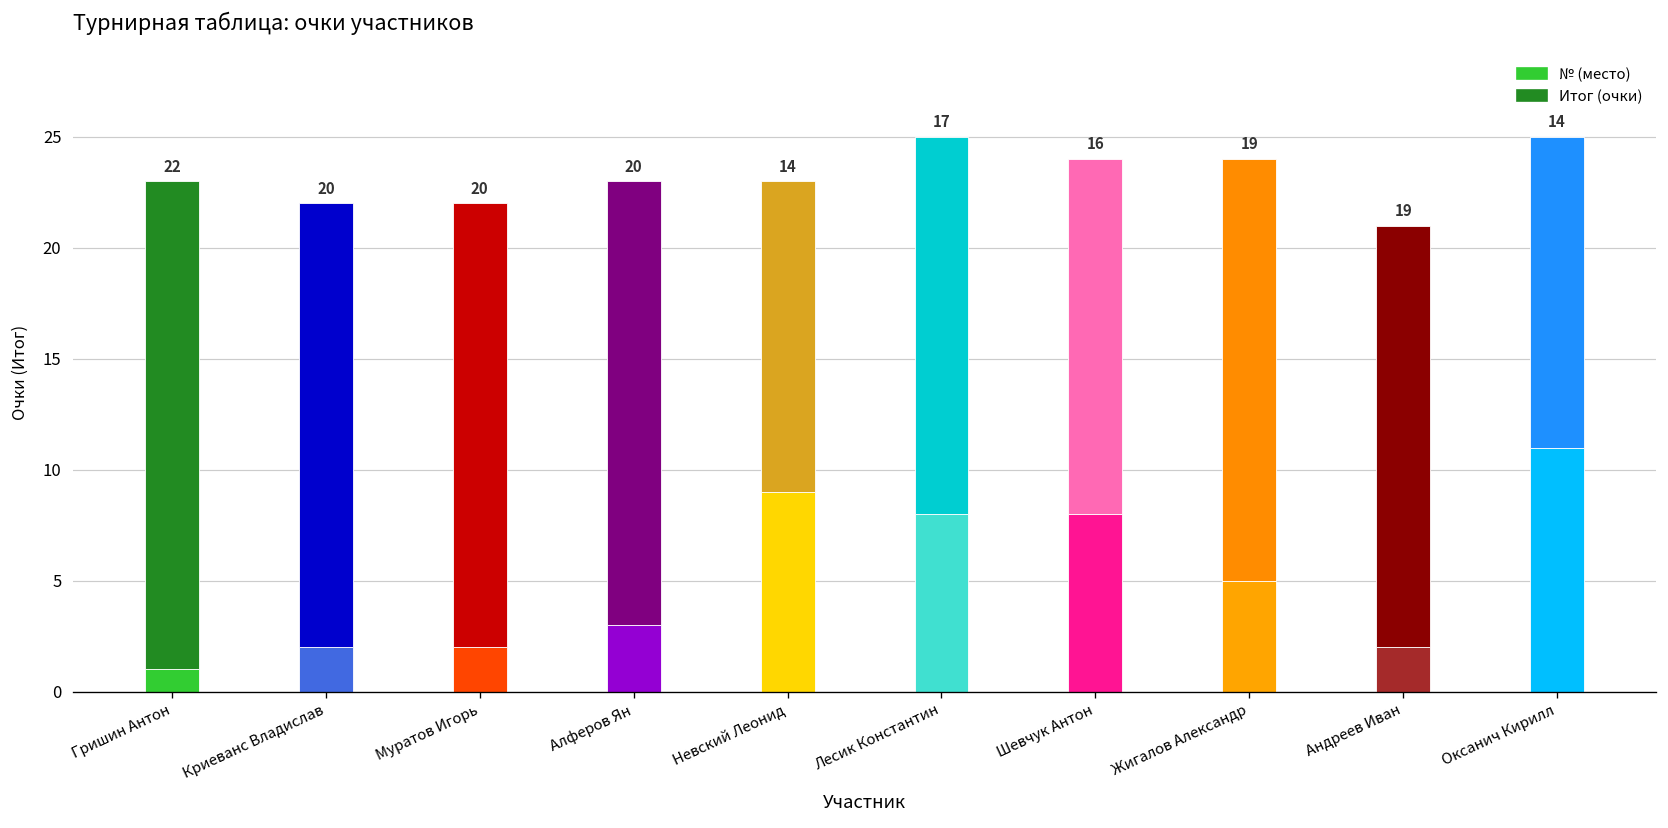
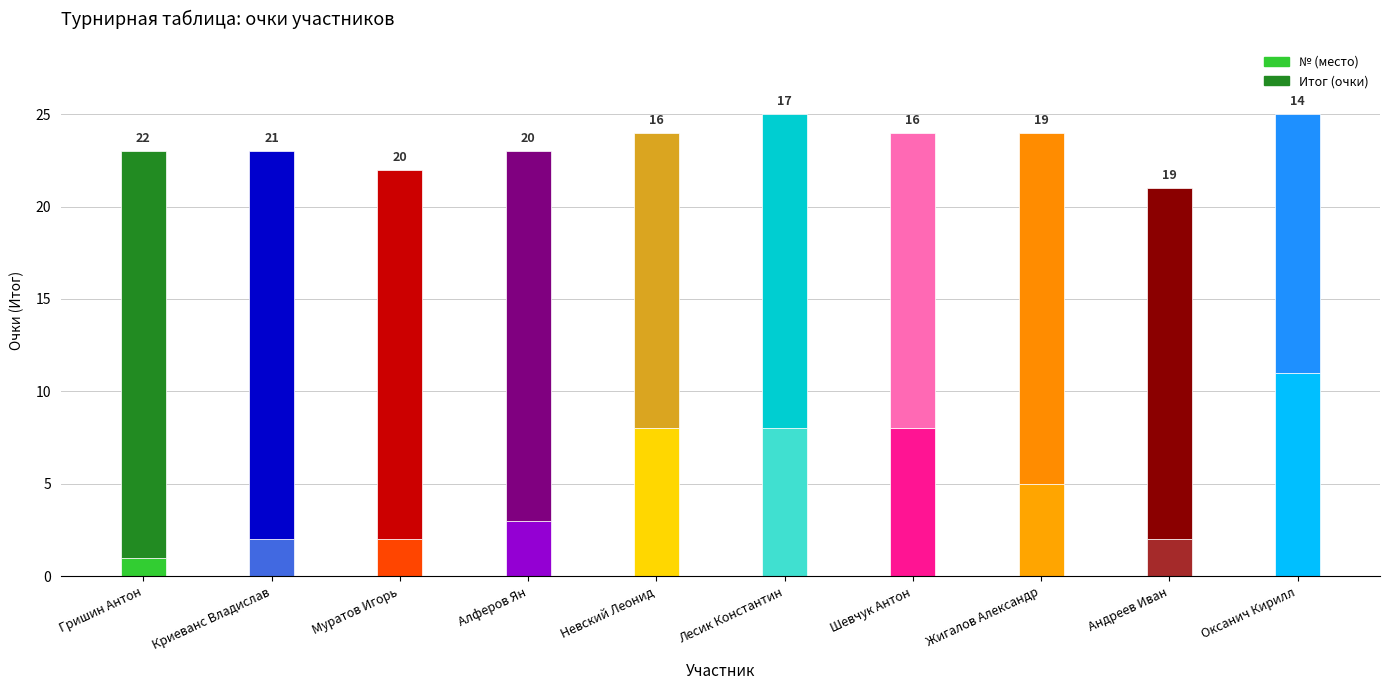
Итог (очки), Криеванс Владислав: 20 -> 21
№ (место), Невский Леонид: 9 -> 8
Итог (очки), Невский Леонид: 14 -> 16
